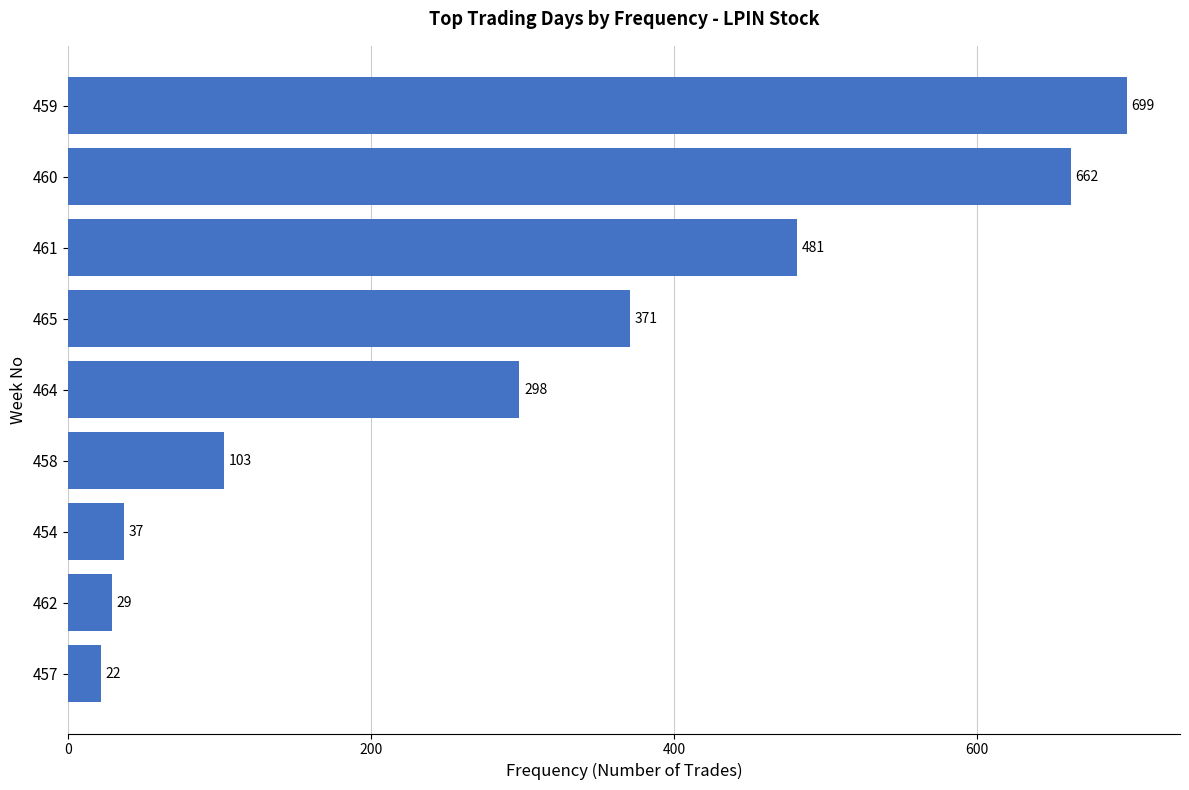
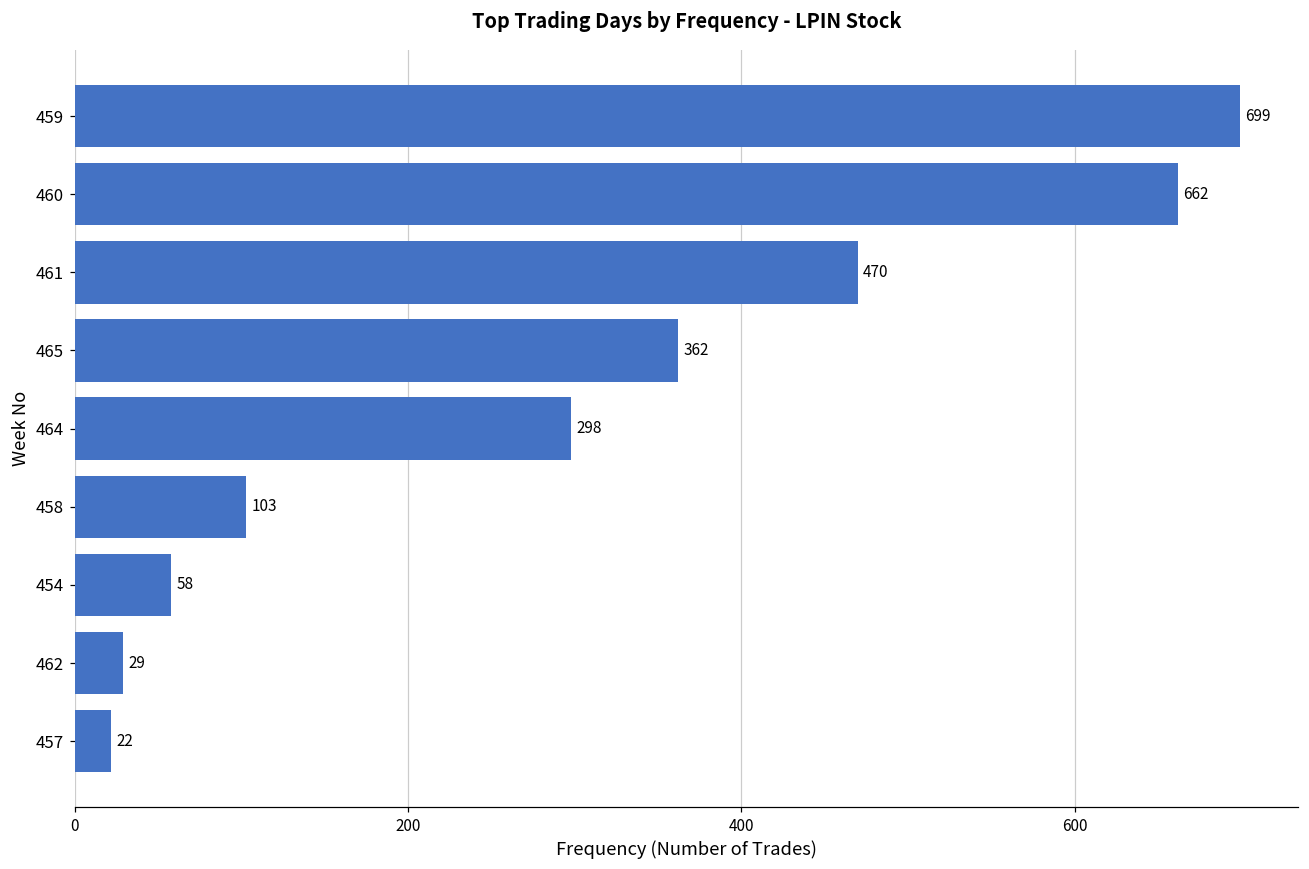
461: 481 -> 470
465: 371 -> 362
454: 37 -> 58
